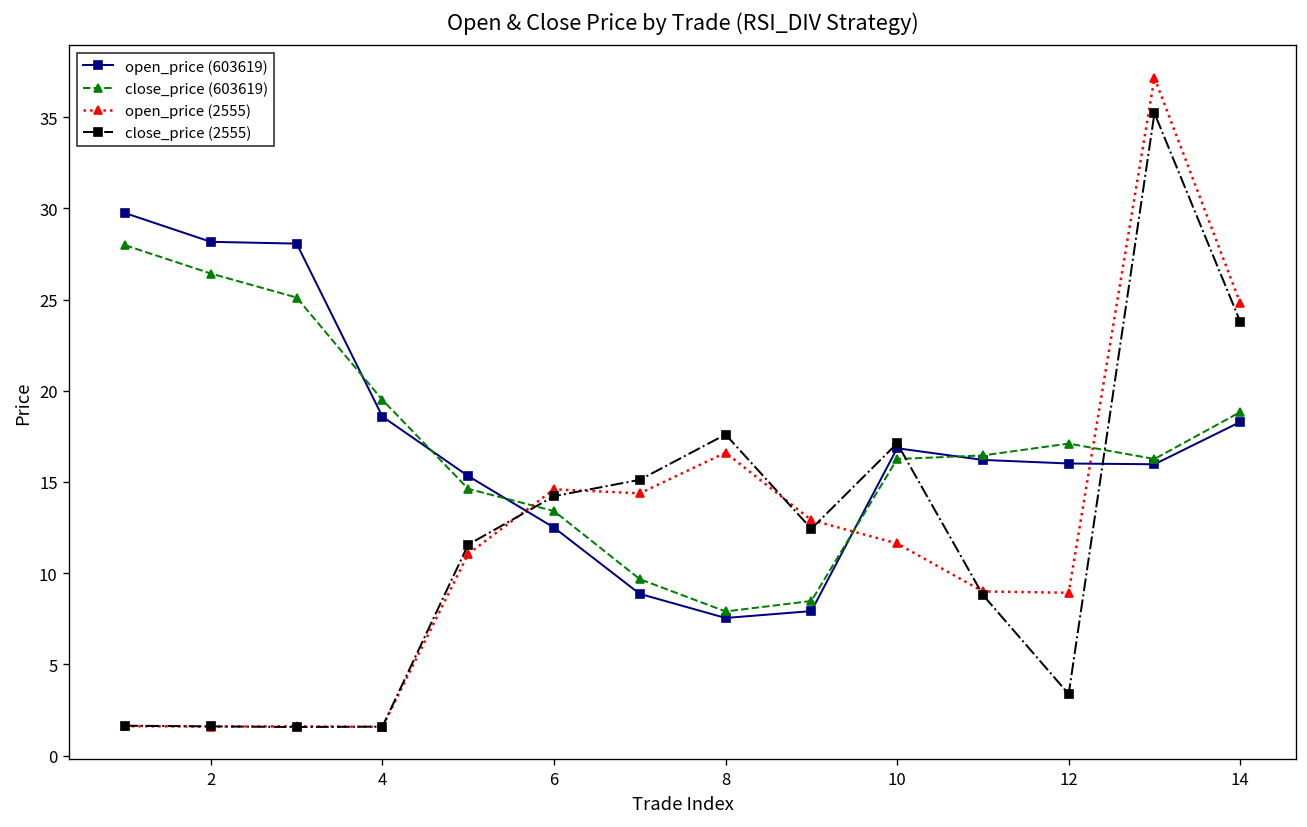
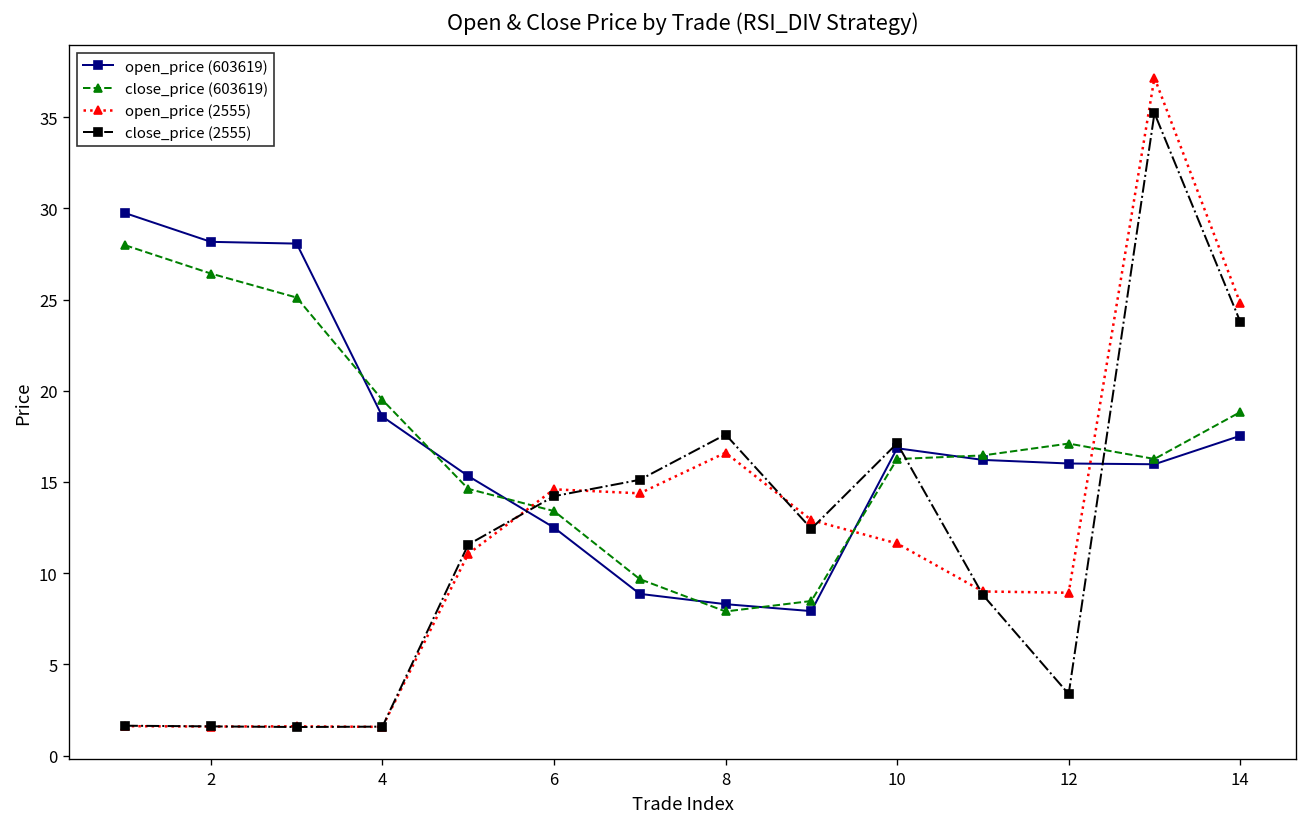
open_price (603619), 8: 7.5 -> 8.3
open_price (603619), 14: 18.3 -> 17.5
